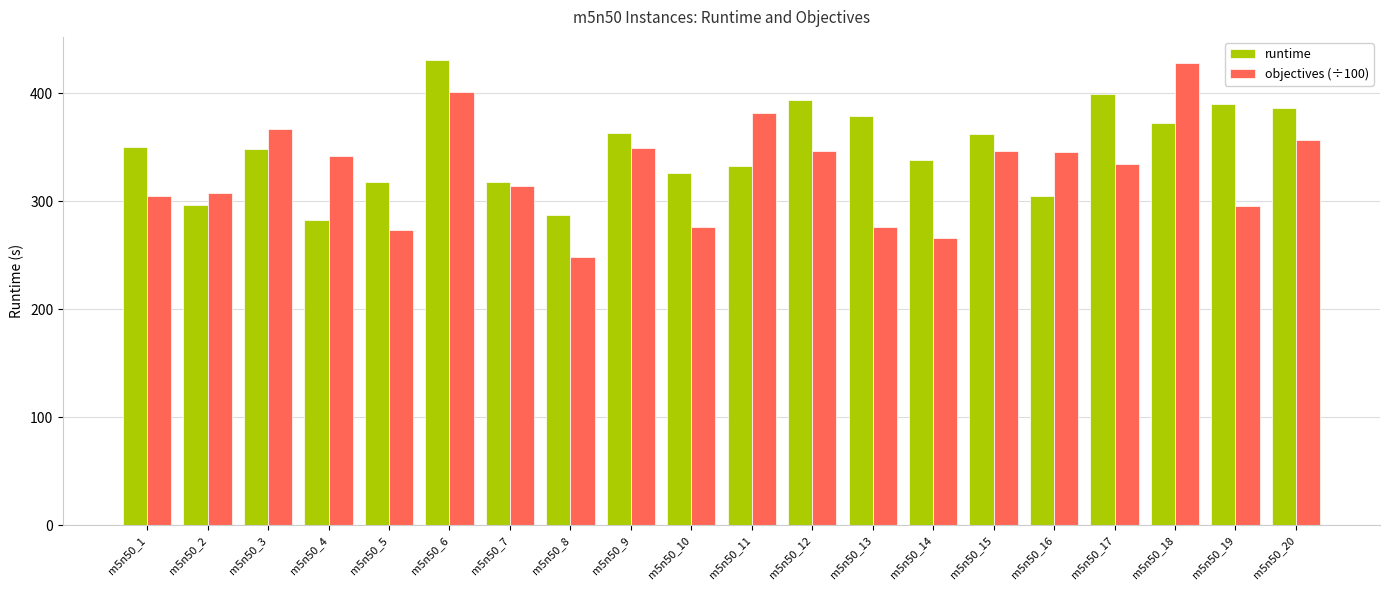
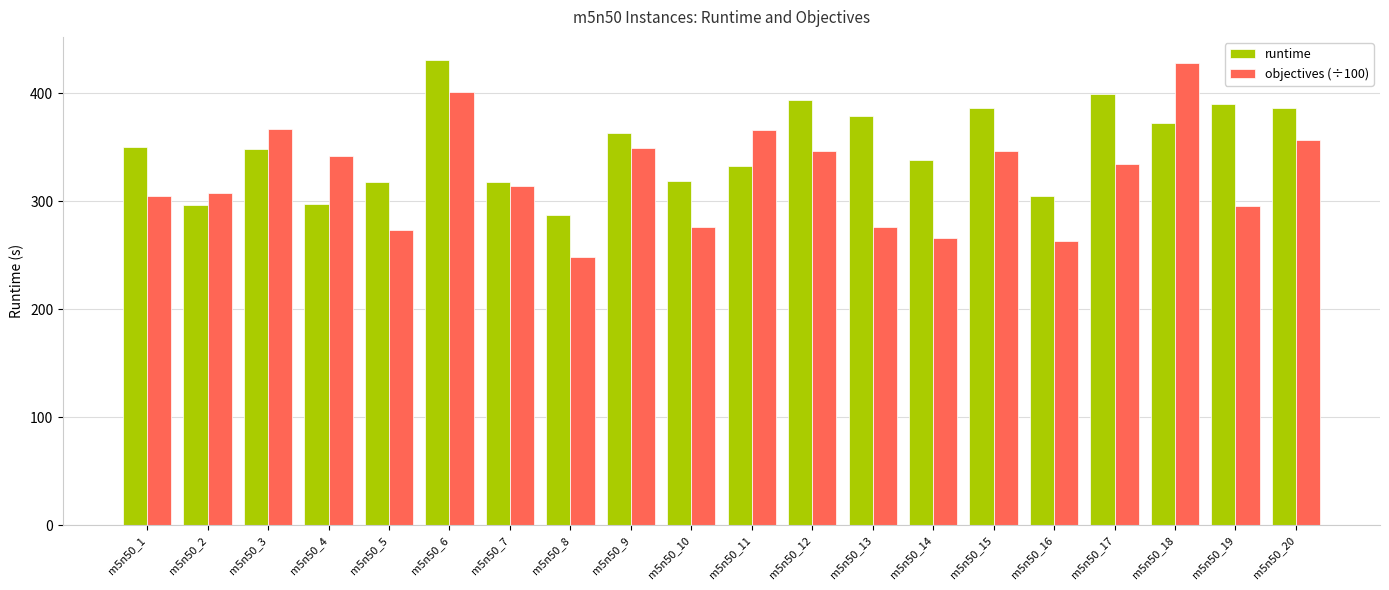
runtime, m5n50_4: 282 -> 297
runtime, m5n50_10: 326 -> 318
objectives (÷100), m5n50_11: 382 -> 366
runtime, m5n50_15: 362 -> 387
objectives (÷100), m5n50_16: 346 -> 263
